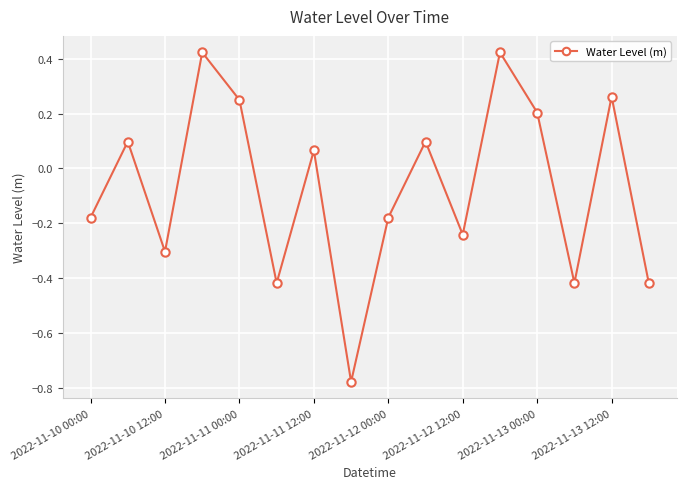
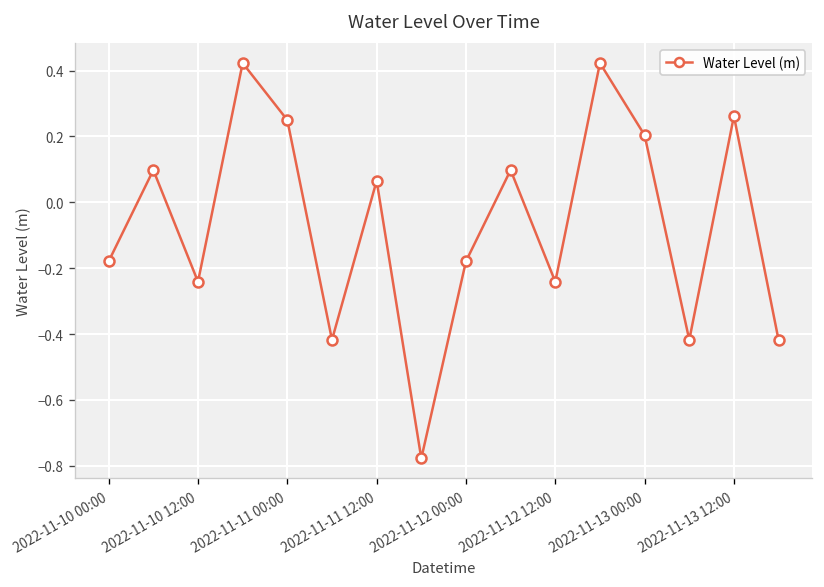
2022-11-10 12:00: -0.30 -> -0.24
